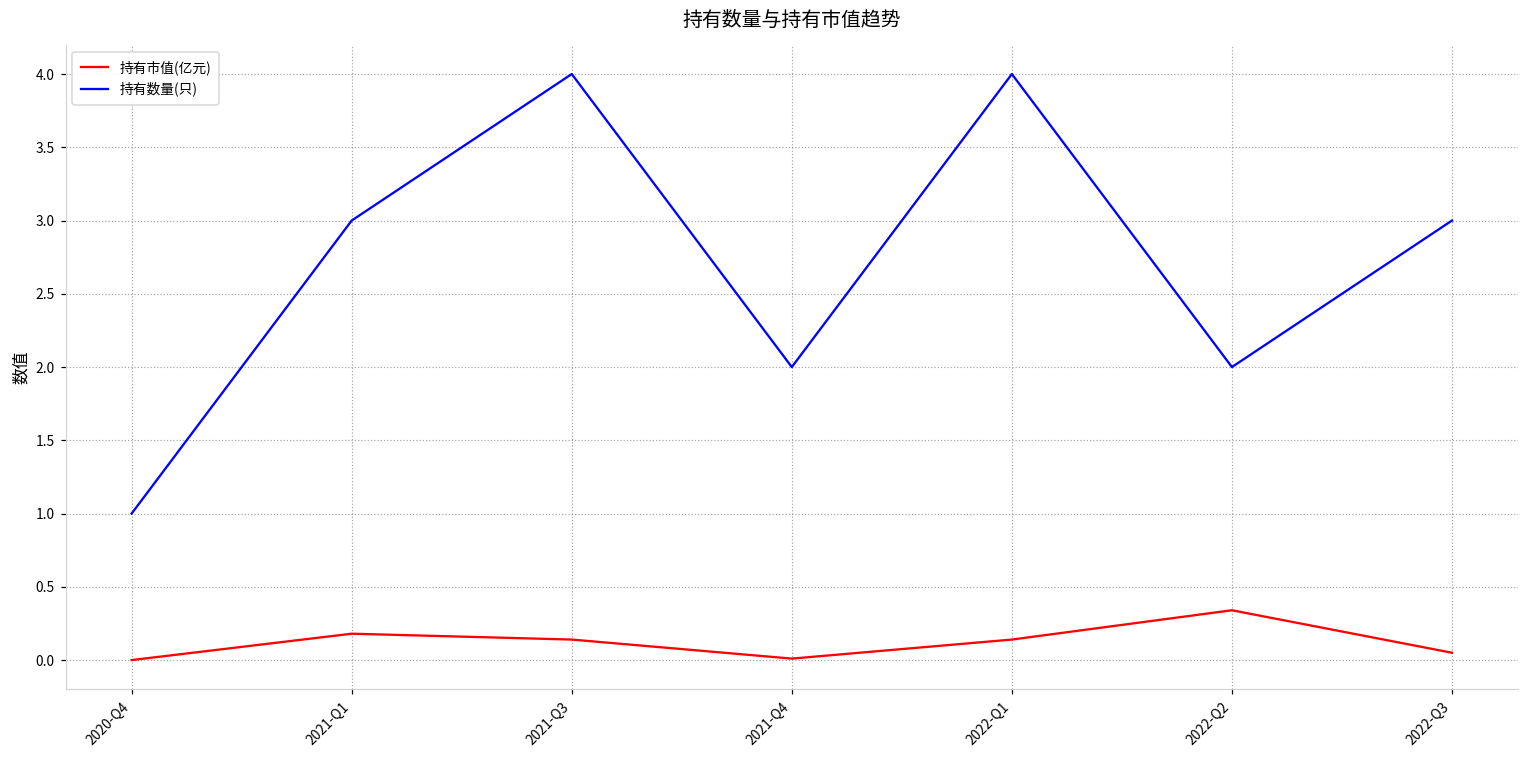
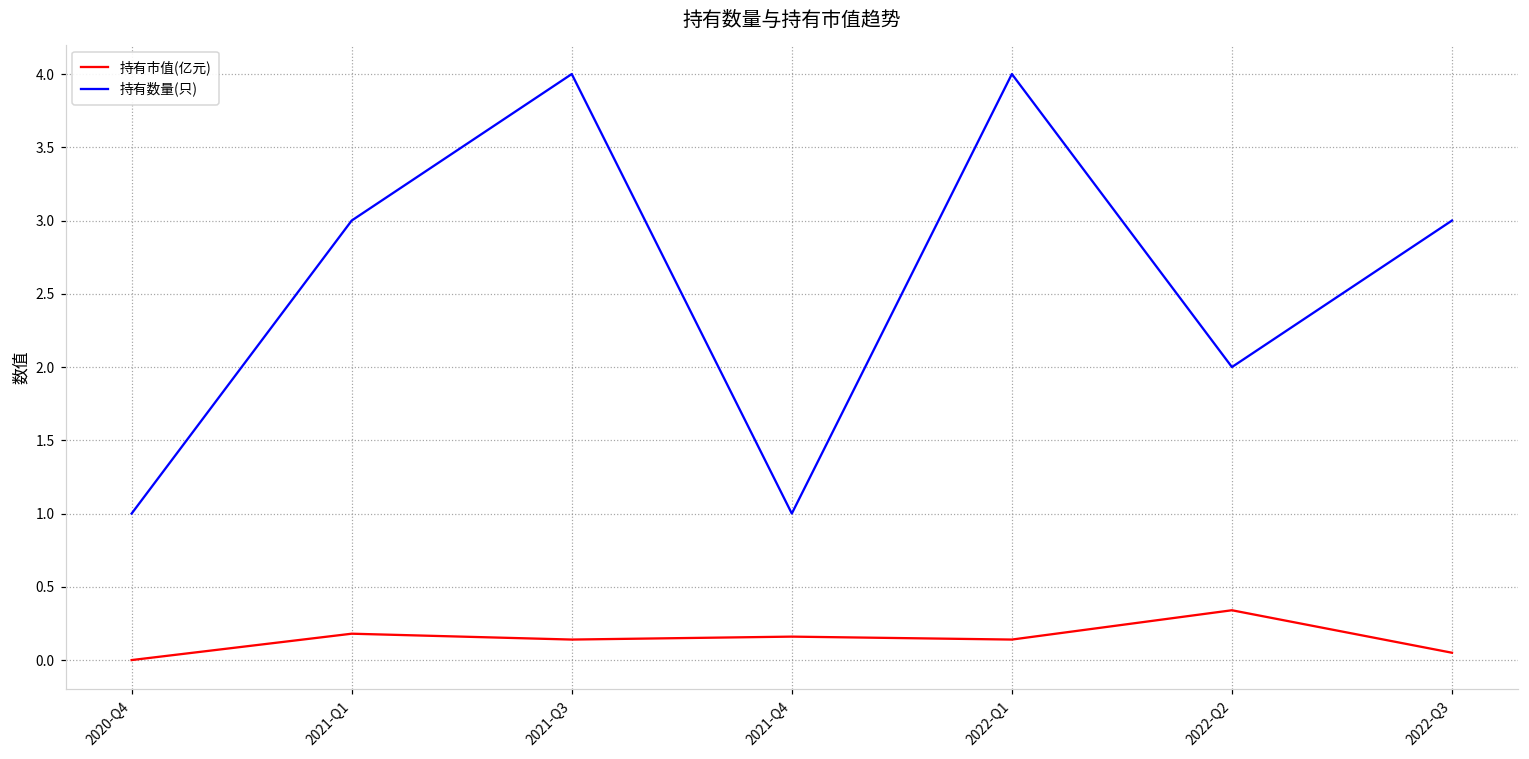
持有市值(亿元), 2021-Q4: 0.01 -> 0.16
持有数量(只), 2021-Q4: 2 -> 1
